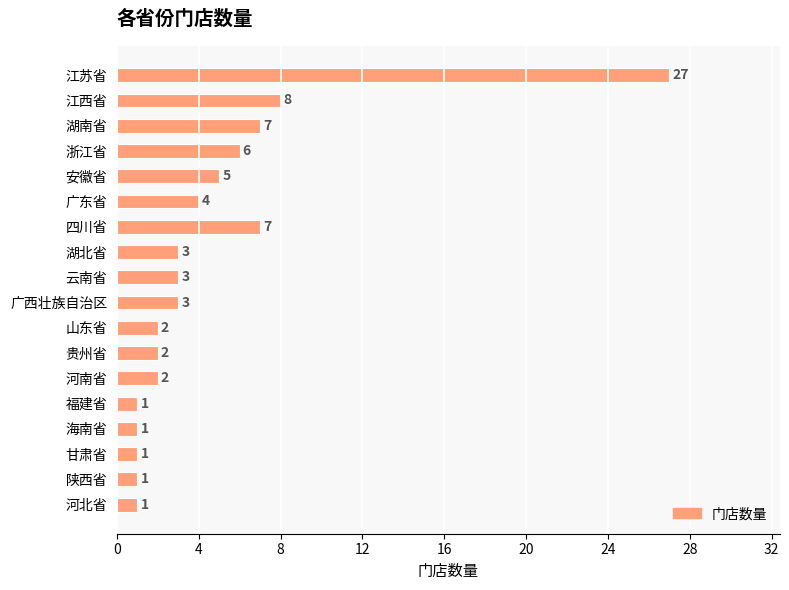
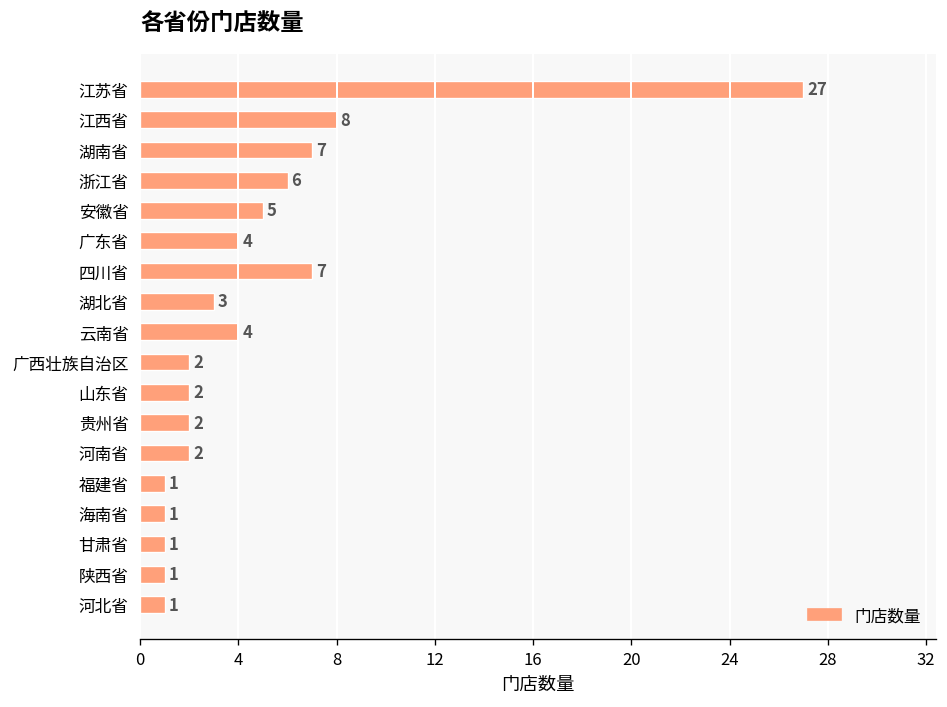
云南省: 3 -> 4
广西壮族自治区: 3 -> 2
